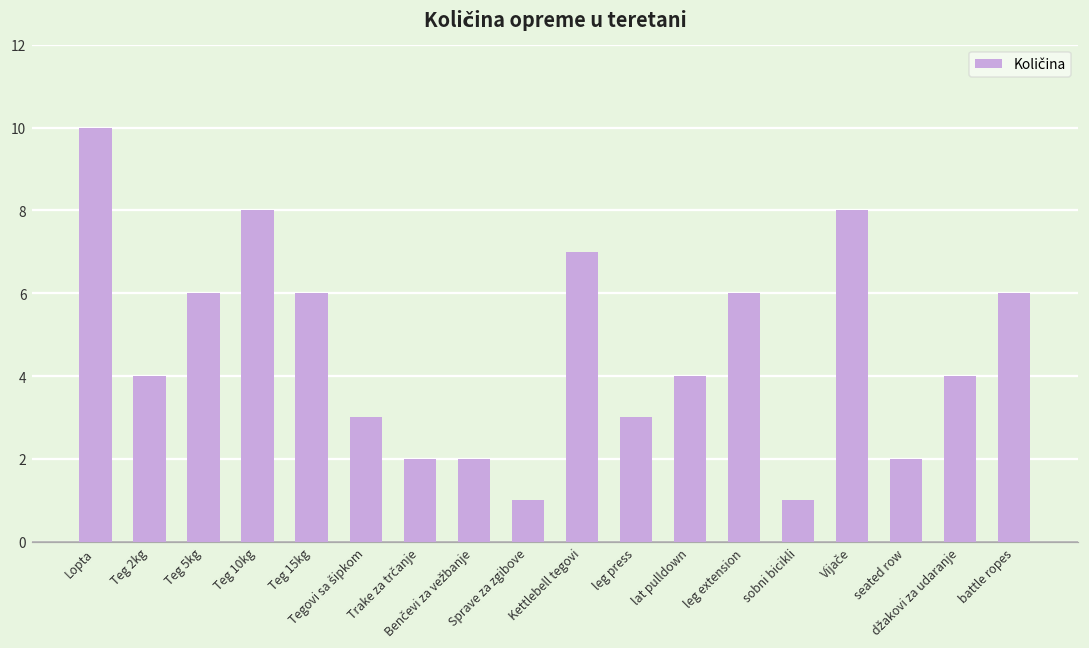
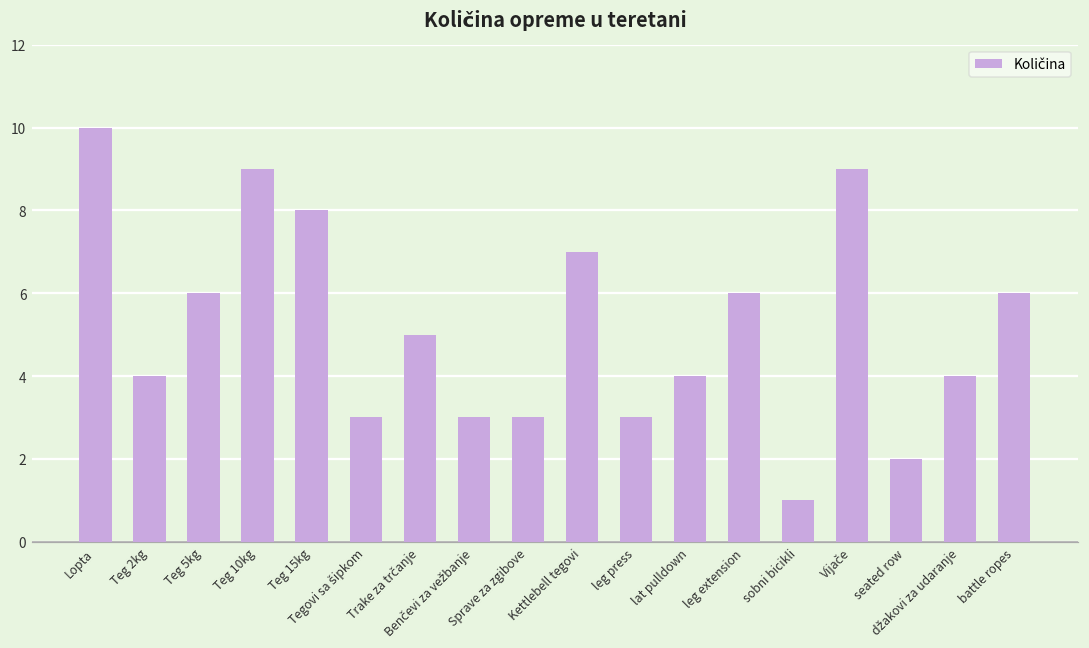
Teg 10kg: 8 -> 9
Teg 15kg: 6 -> 8
Trake za trčanje: 2 -> 5
Benčevi za vežbanje: 2 -> 3
Sprave za zgibove: 1 -> 3
Vijače: 8 -> 9
